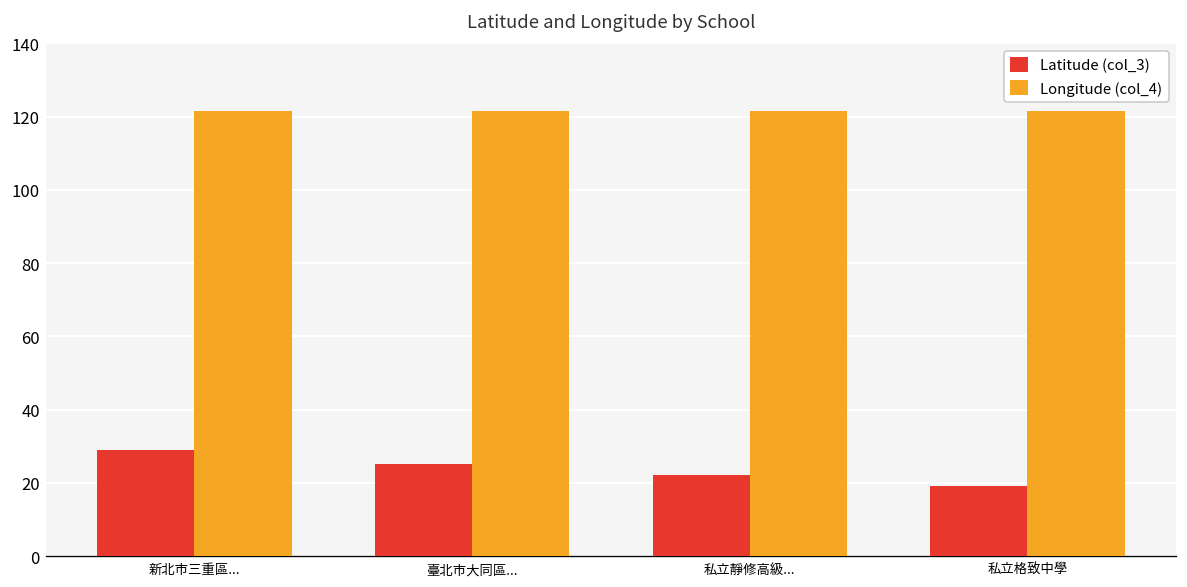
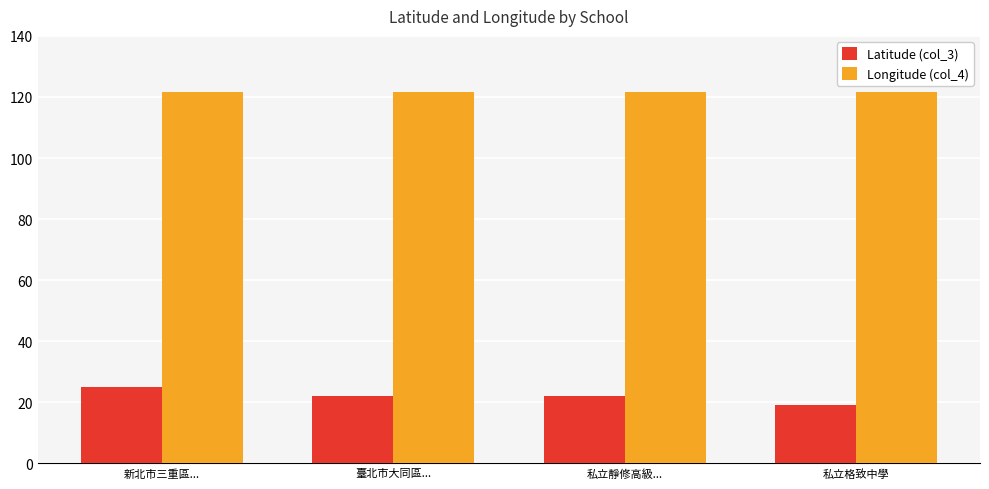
Latitude (col_3), 新北市三重區...: 29 -> 25
Latitude (col_3), 臺北市大同區...: 25 -> 22
